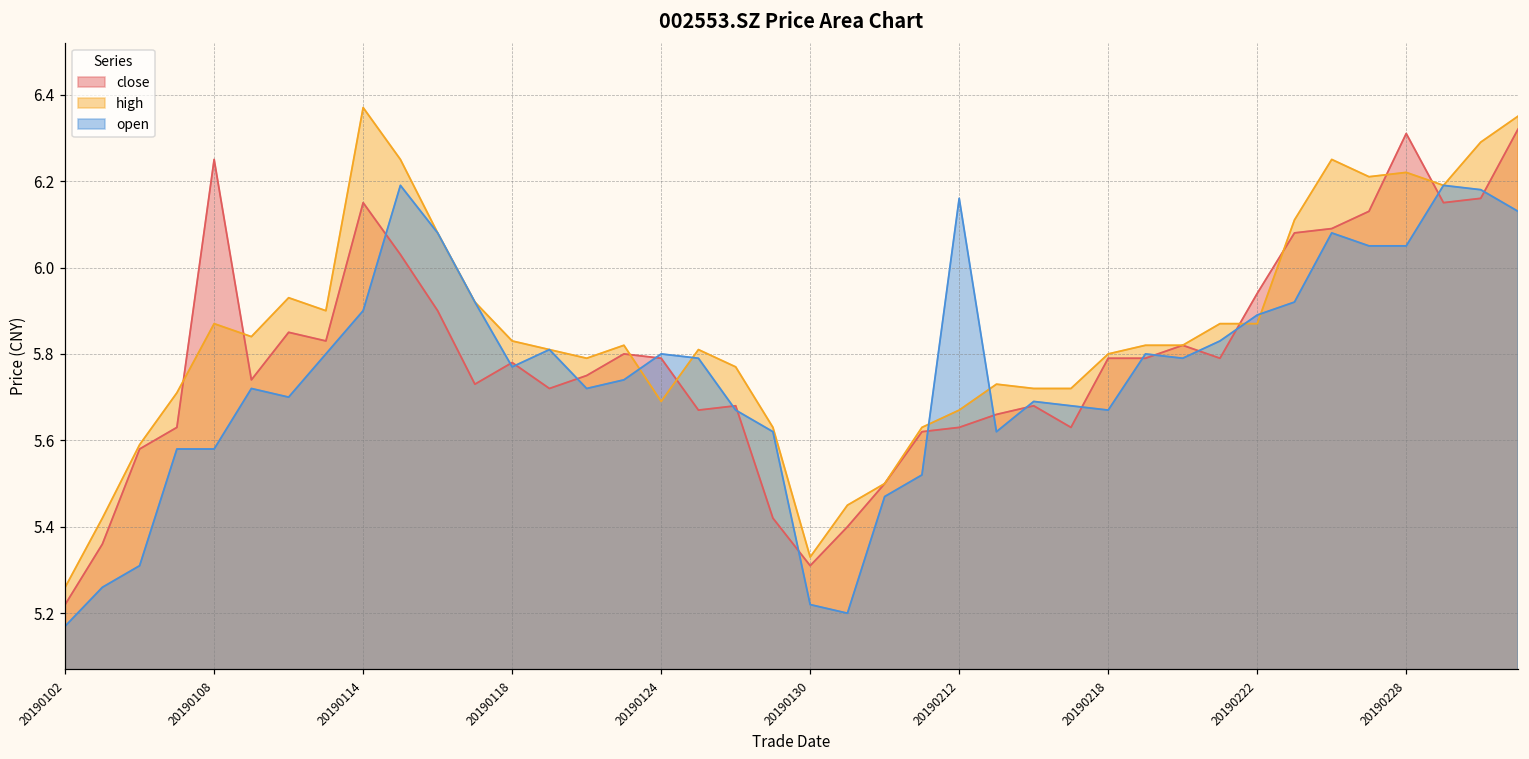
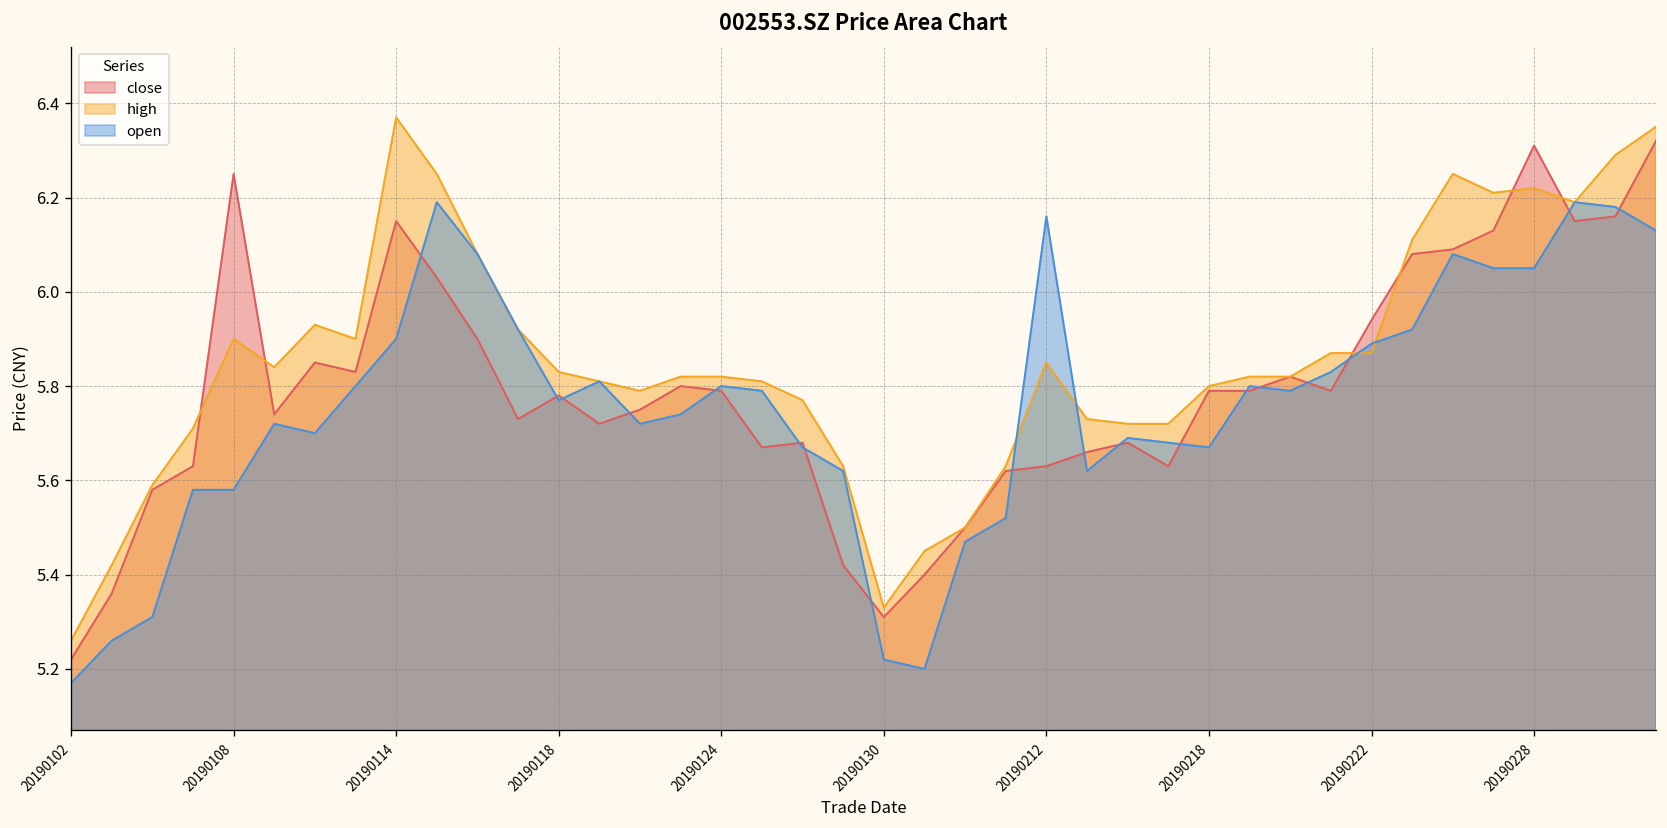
high, 20190108: 5.87 -> 5.90
high, 20190124: 5.69 -> 5.82
high, 20190212: 5.67 -> 5.85
